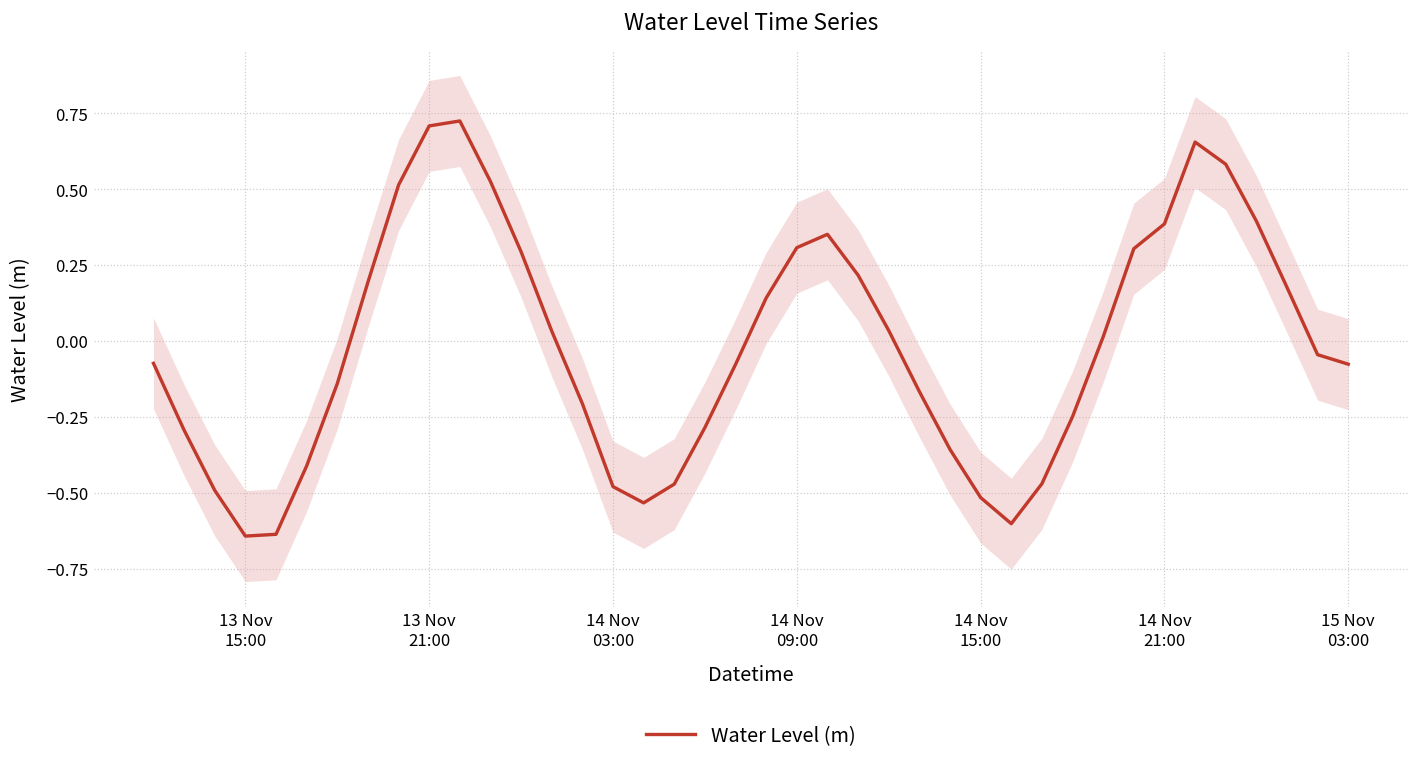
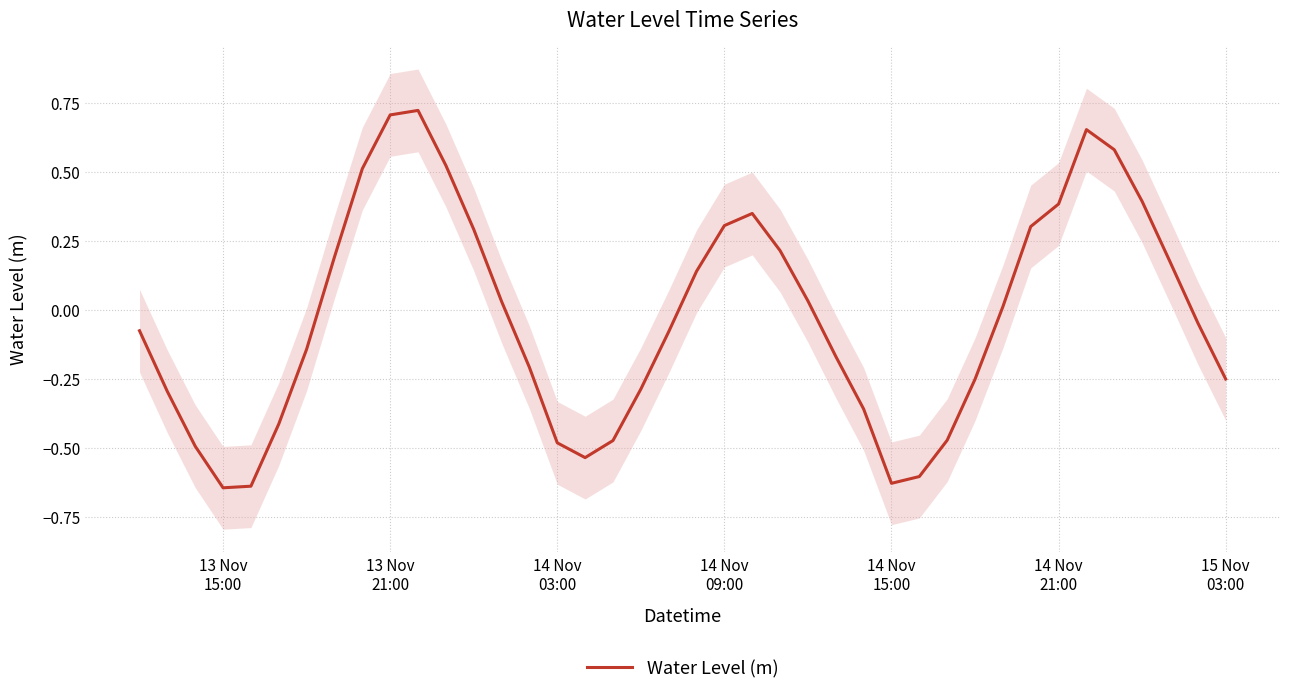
Water Level (m), 14 Nov 15:00: -0.52 -> -0.63
Water Level (m), 15 Nov 03:00: -0.08 -> -0.25
